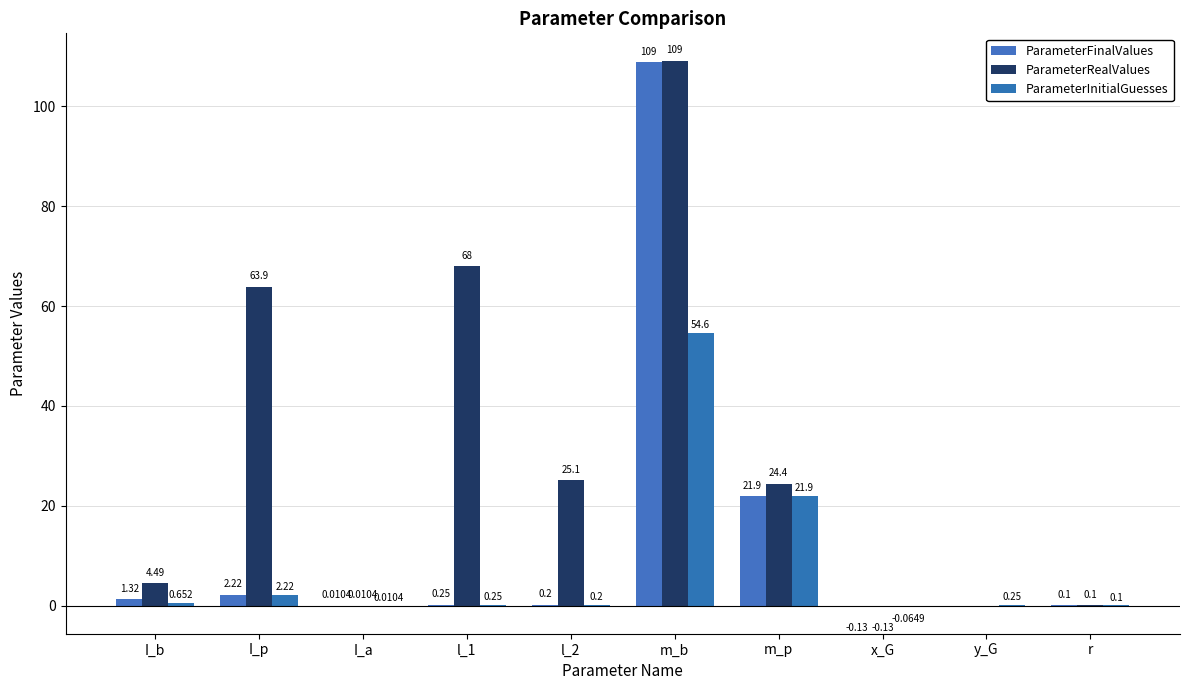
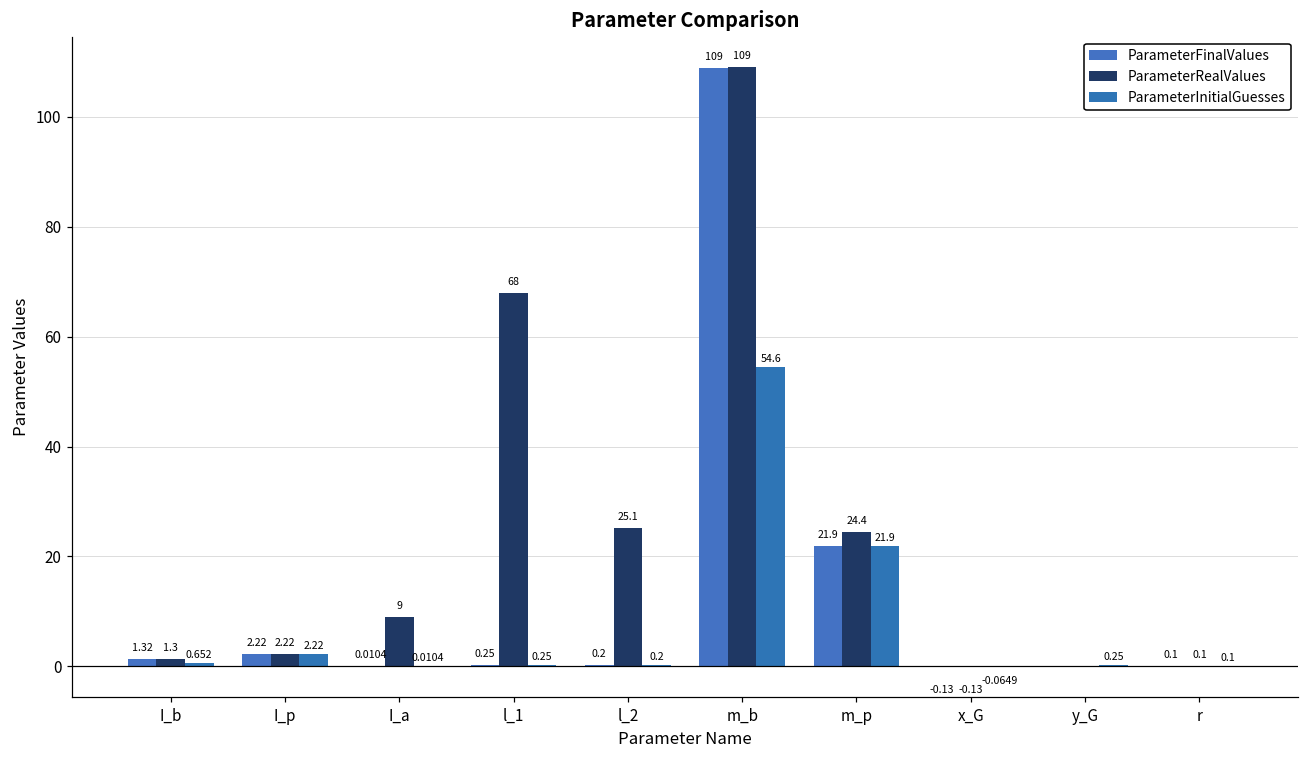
ParameterRealValues, I_b: 4.49 -> 1.3
ParameterRealValues, I_p: 63.9 -> 2.22
ParameterRealValues, I_a: 0.0104 -> 9
